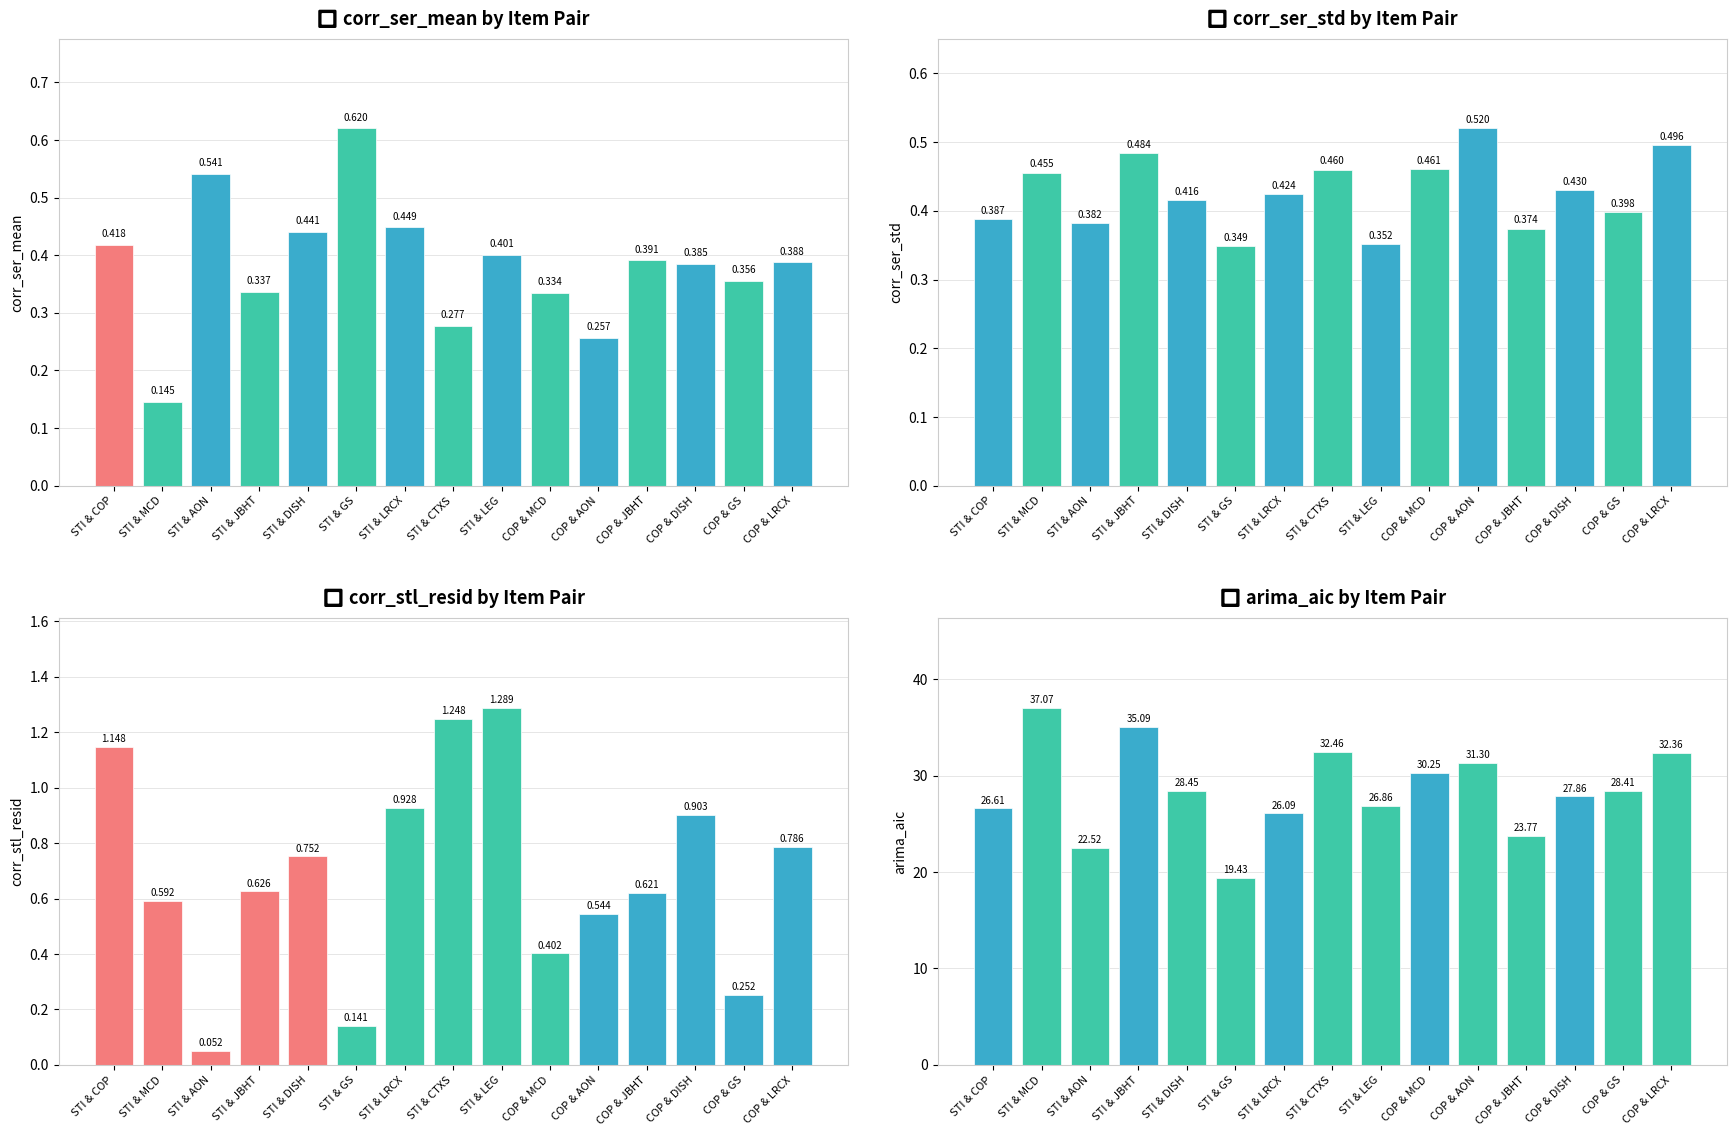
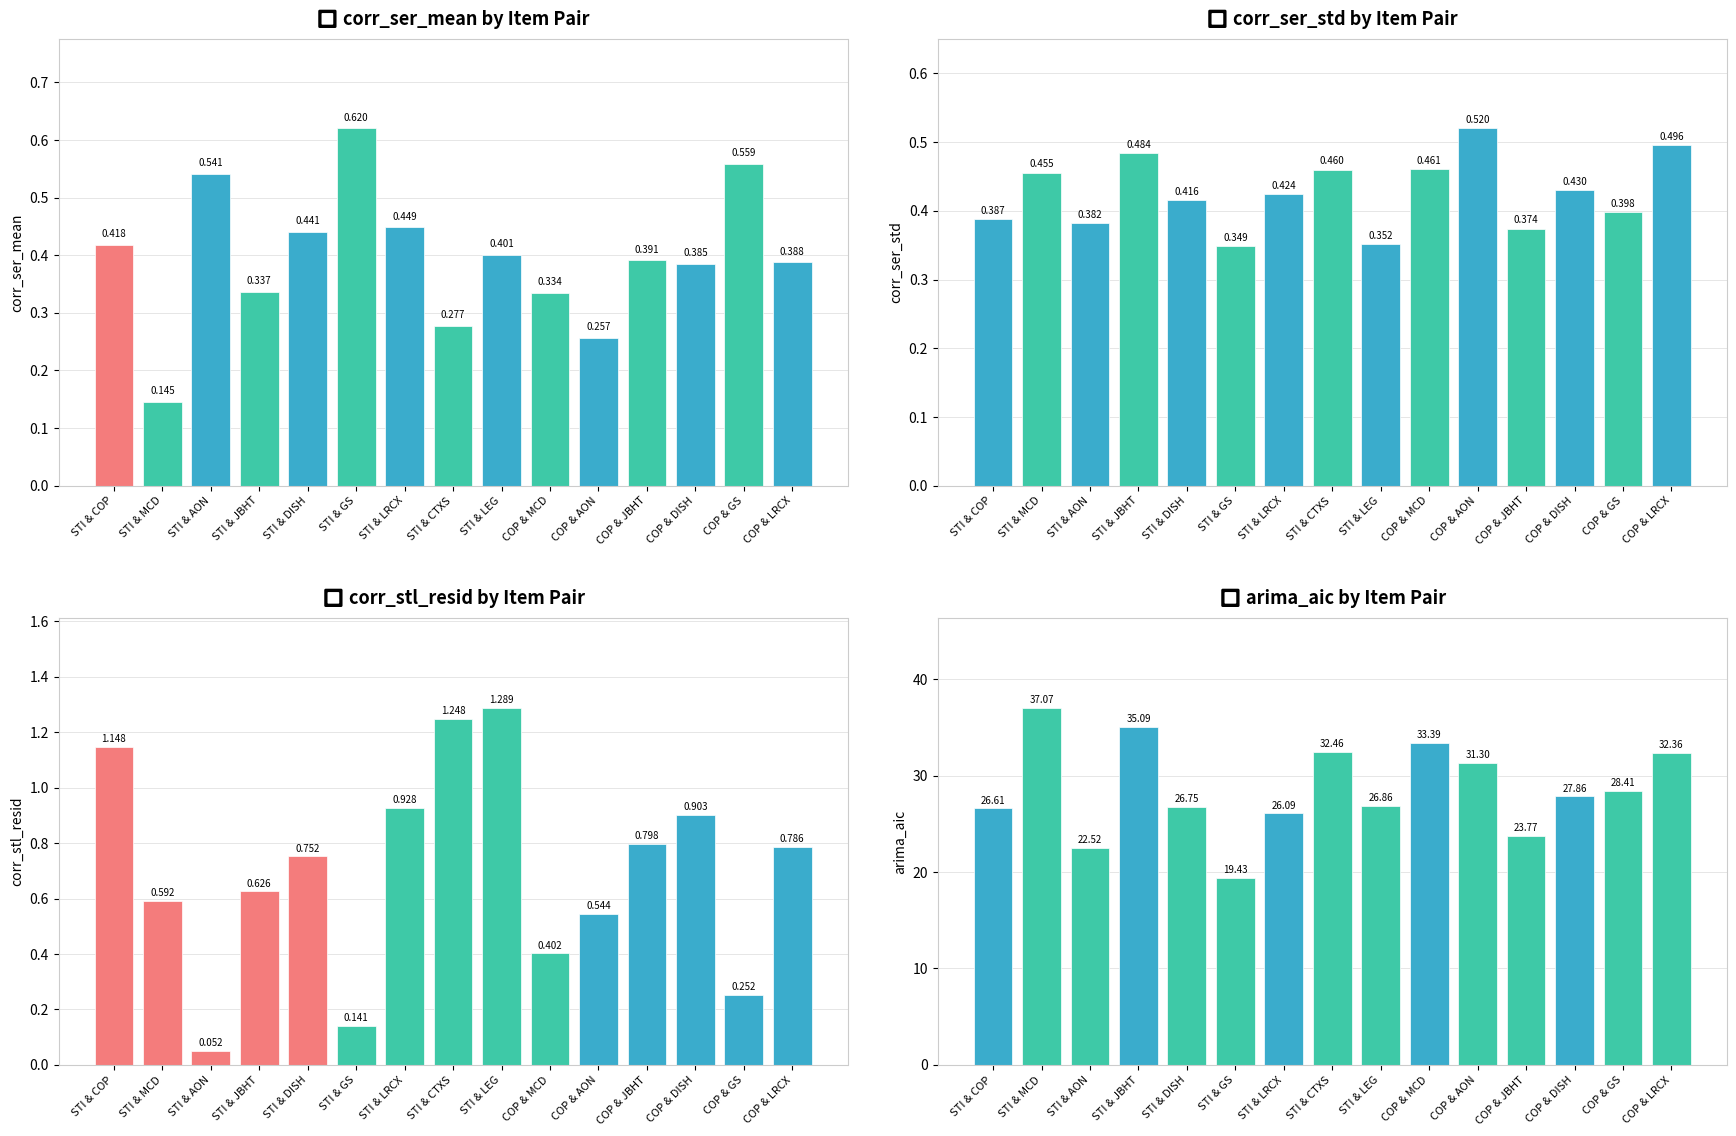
🔲 corr_ser_mean by Item Pair, COP & GS: 0.356 -> 0.559
🔲 corr_stl_resid by Item Pair, COP & JBHT: 0.621 -> 0.798
🔲 arima_aic by Item Pair, STI & DISH: 28.45 -> 26.75
🔲 arima_aic by Item Pair, COP & MCD: 30.25 -> 33.39
